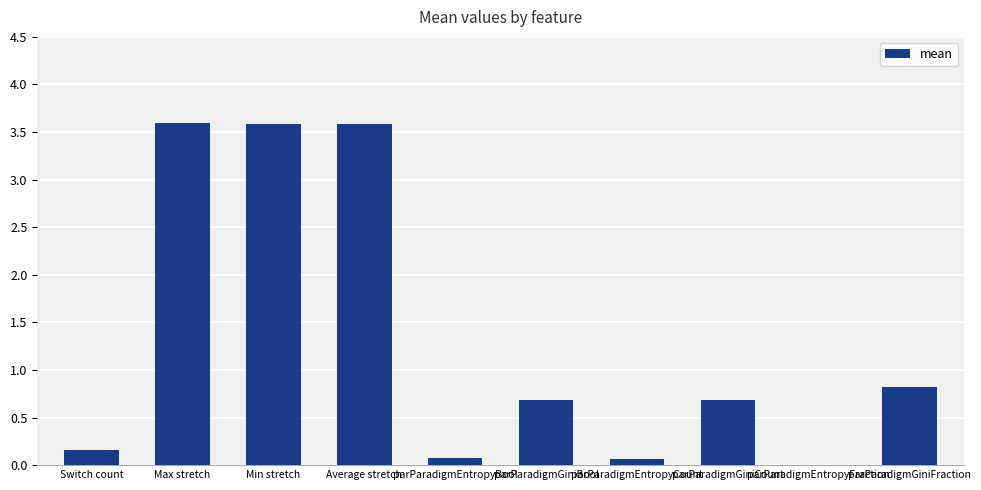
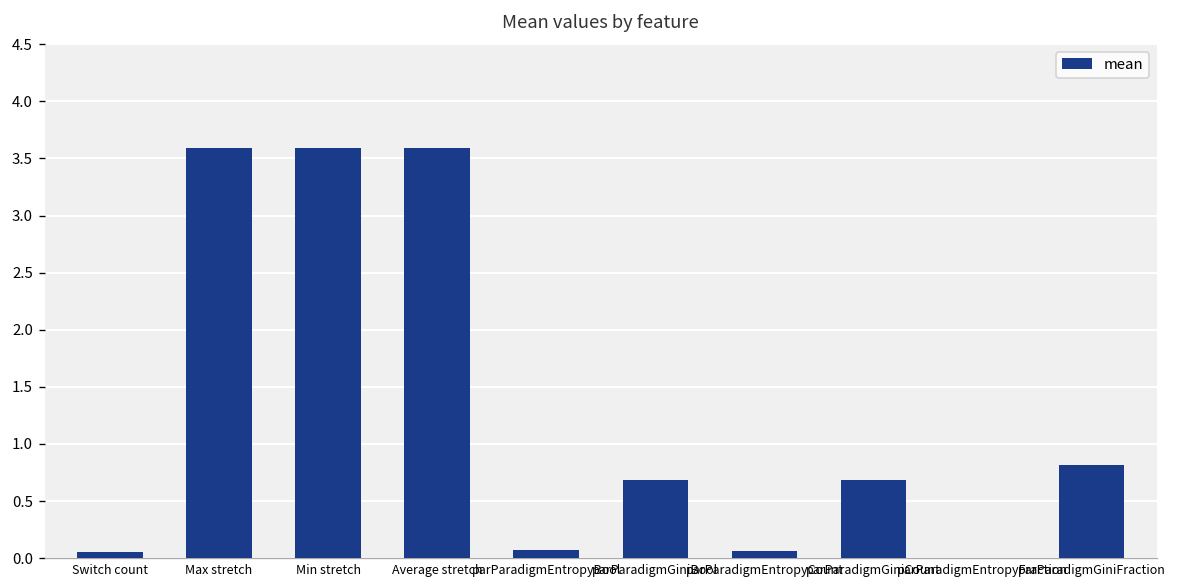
Switch count: 0.2 -> 0.1
